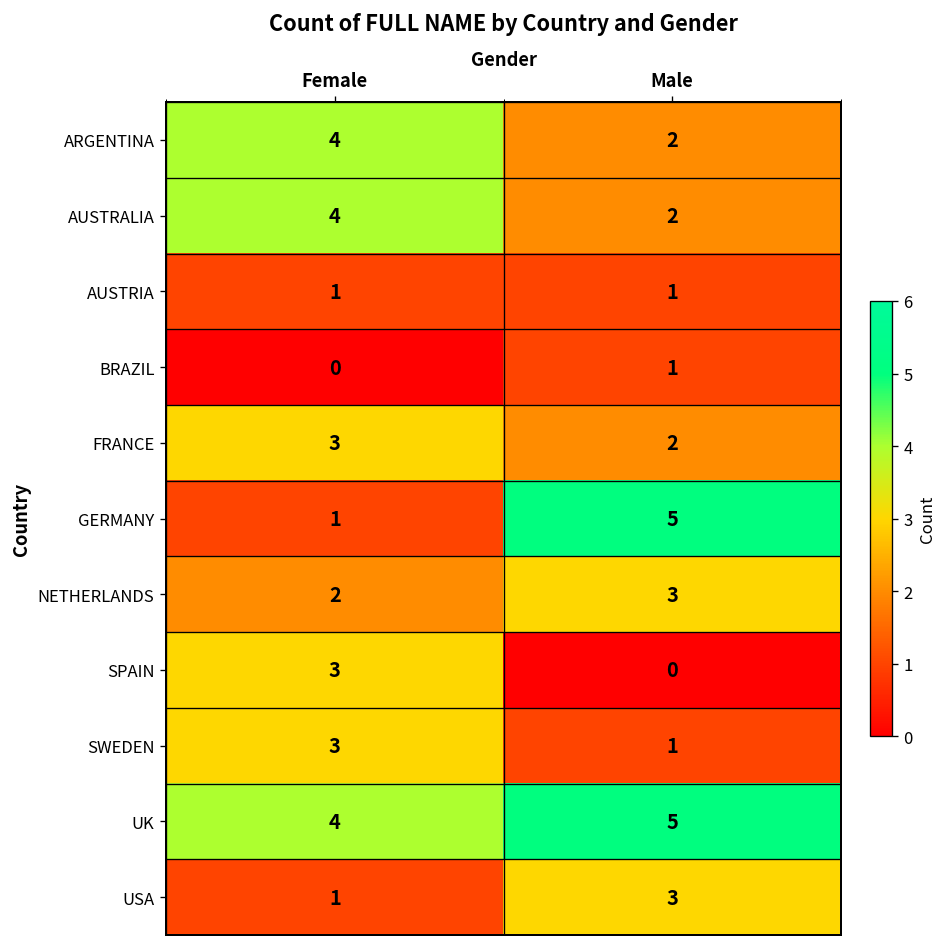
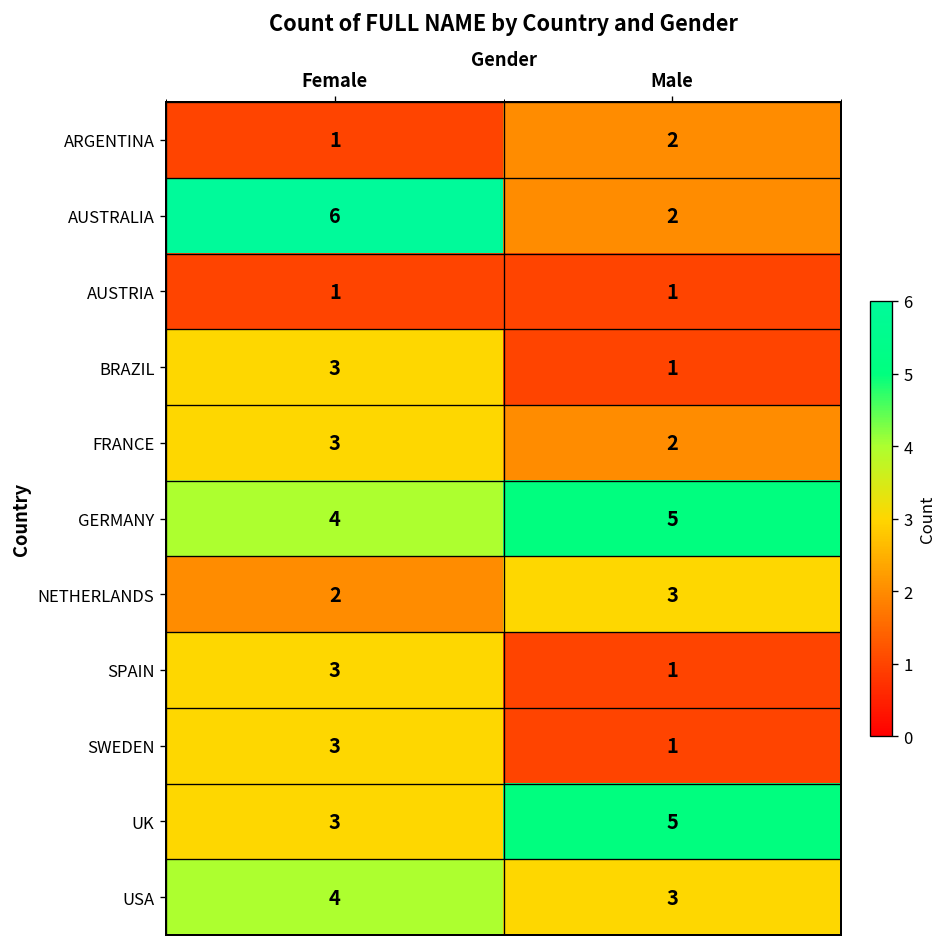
ARGENTINA, Female: 4 -> 1
AUSTRALIA, Female: 4 -> 6
BRAZIL, Female: 0 -> 3
GERMANY, Female: 1 -> 4
SPAIN, Male: 0 -> 1
UK, Female: 4 -> 3
USA, Female: 1 -> 4
